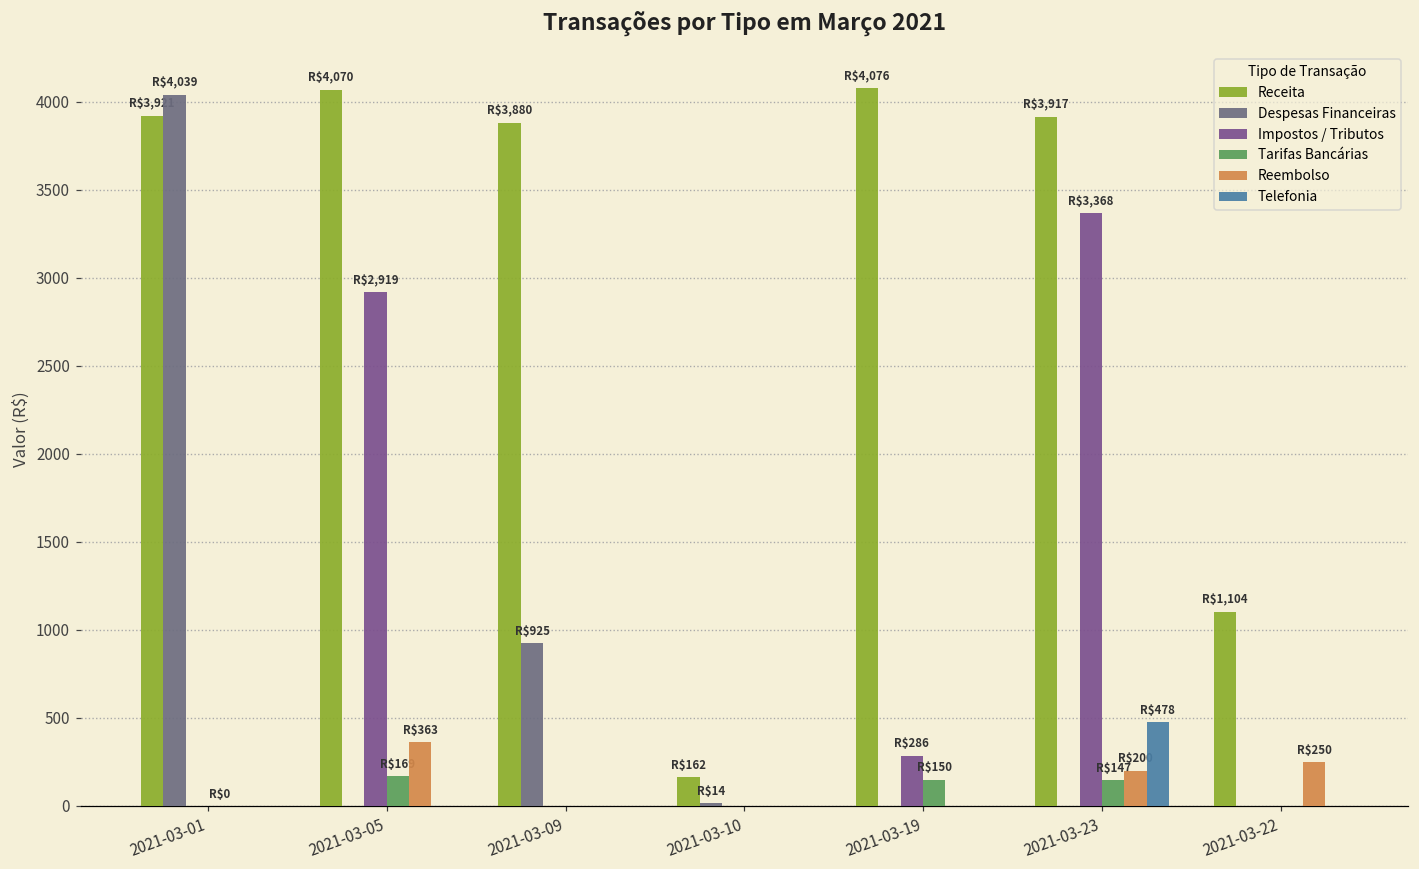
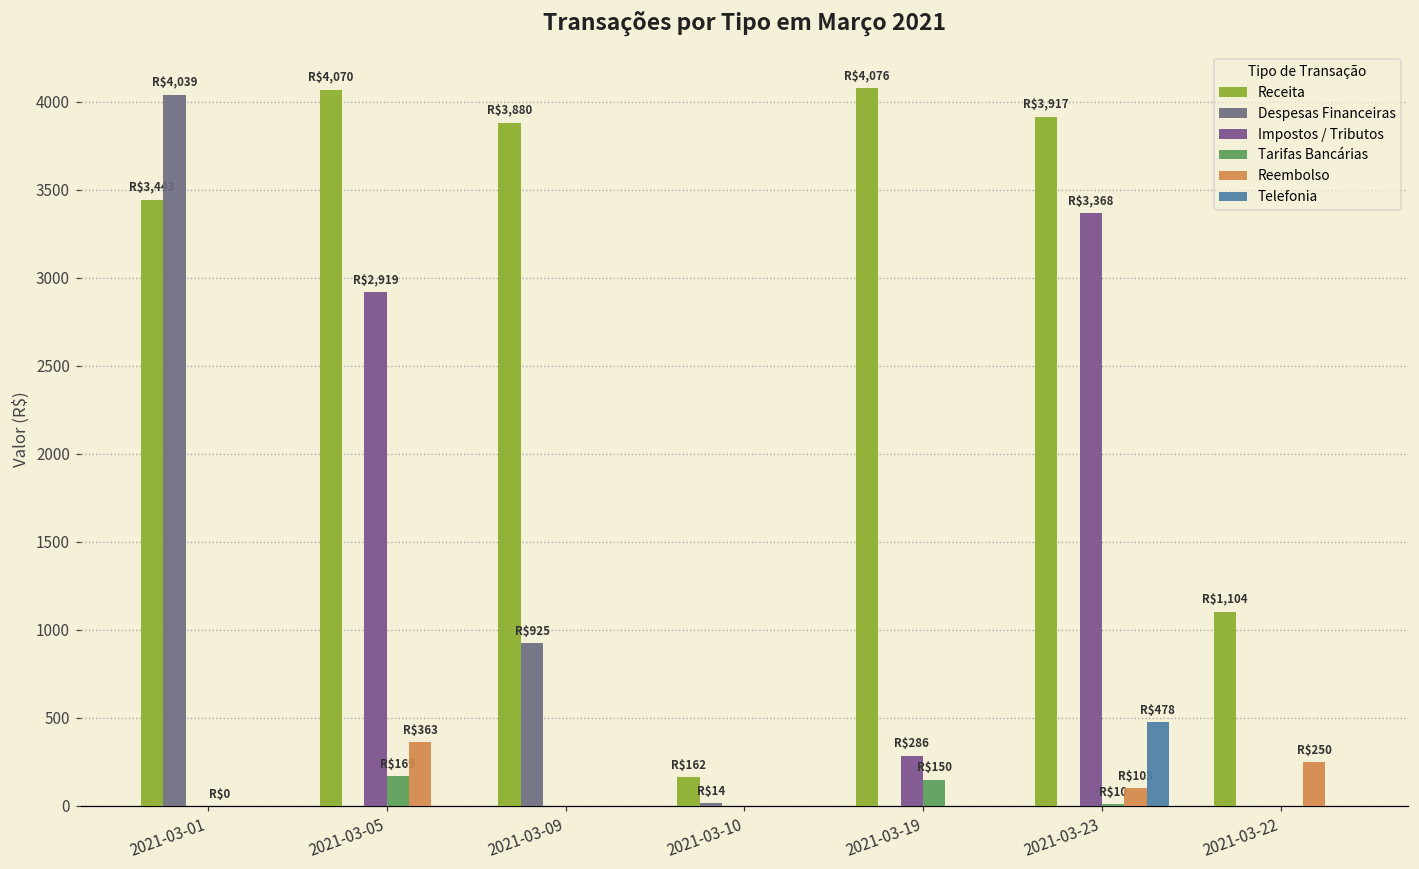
Receita, 2021-03-01: $3,921 -> $3,443
Tarifas Bancárias, 2021-03-23: $147 -> $10
Reembolso, 2021-03-23: $200 -> $103
